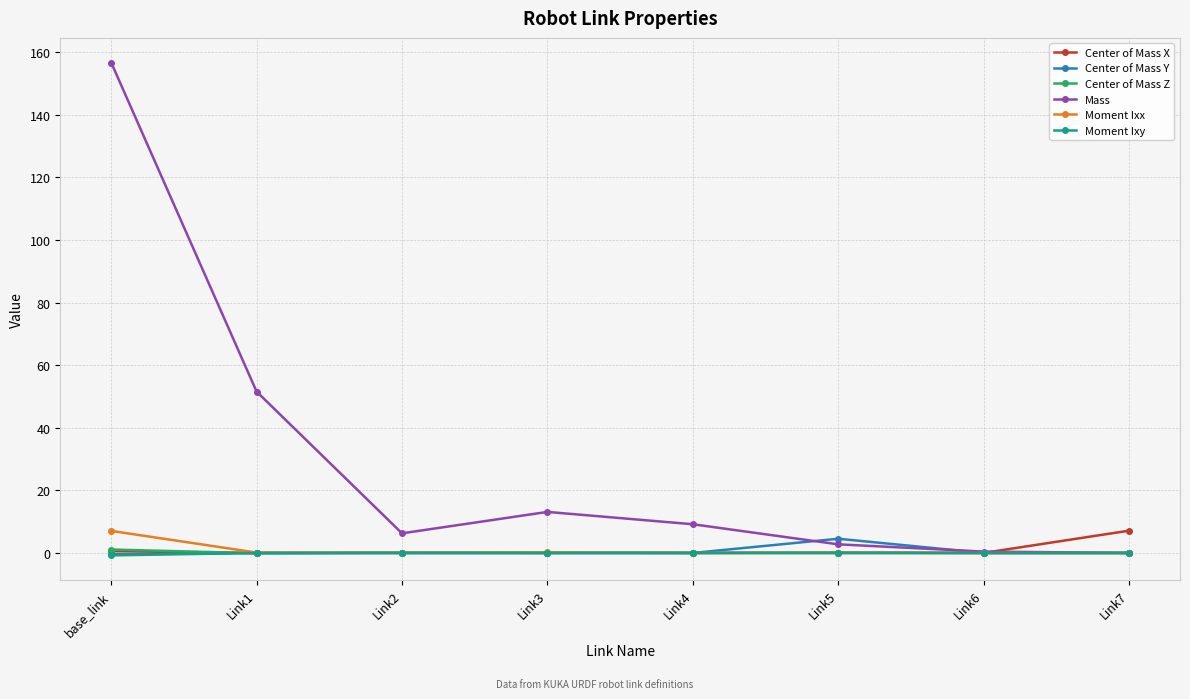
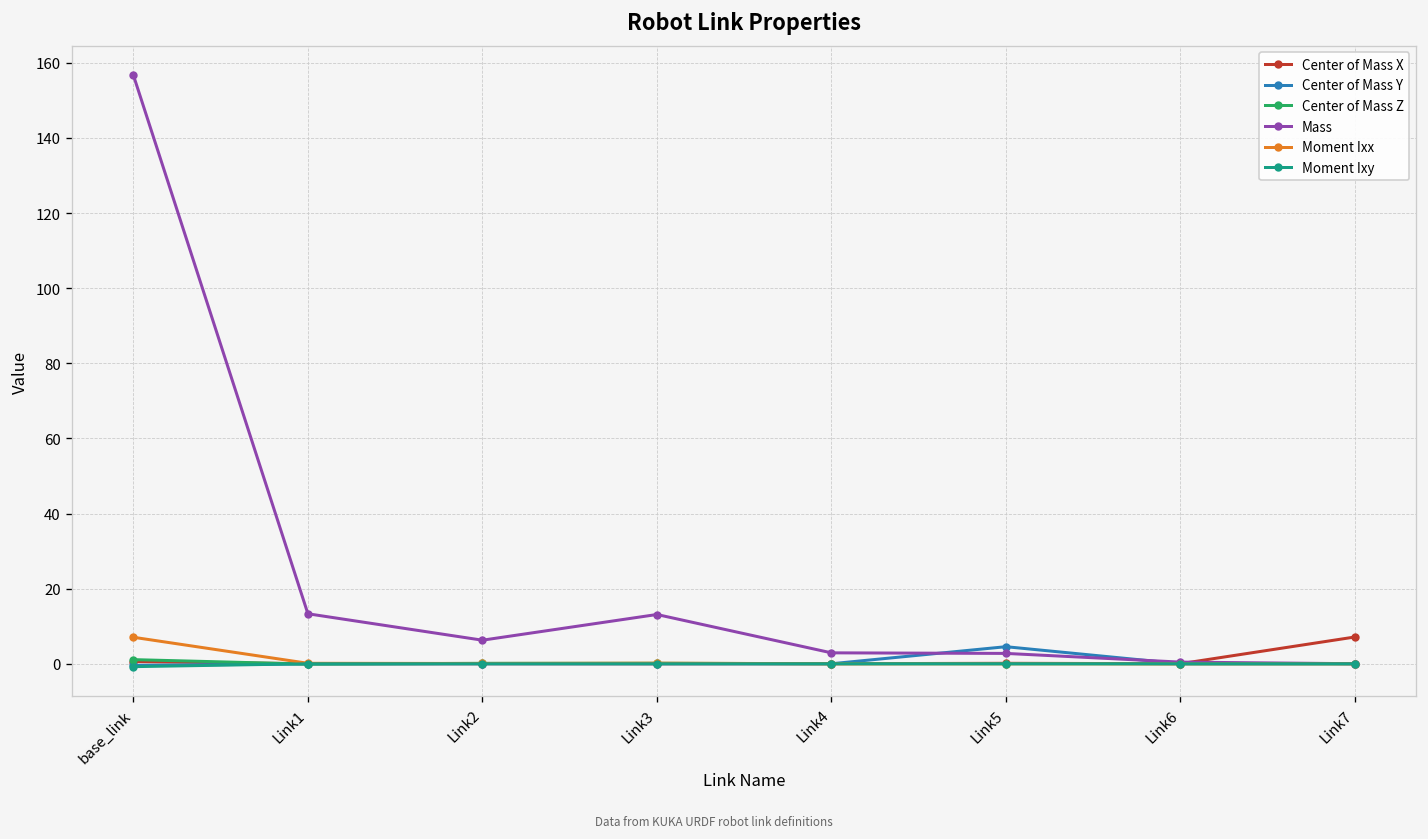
Mass, Link1: 52 -> 13
Mass, Link4: 9 -> 3
